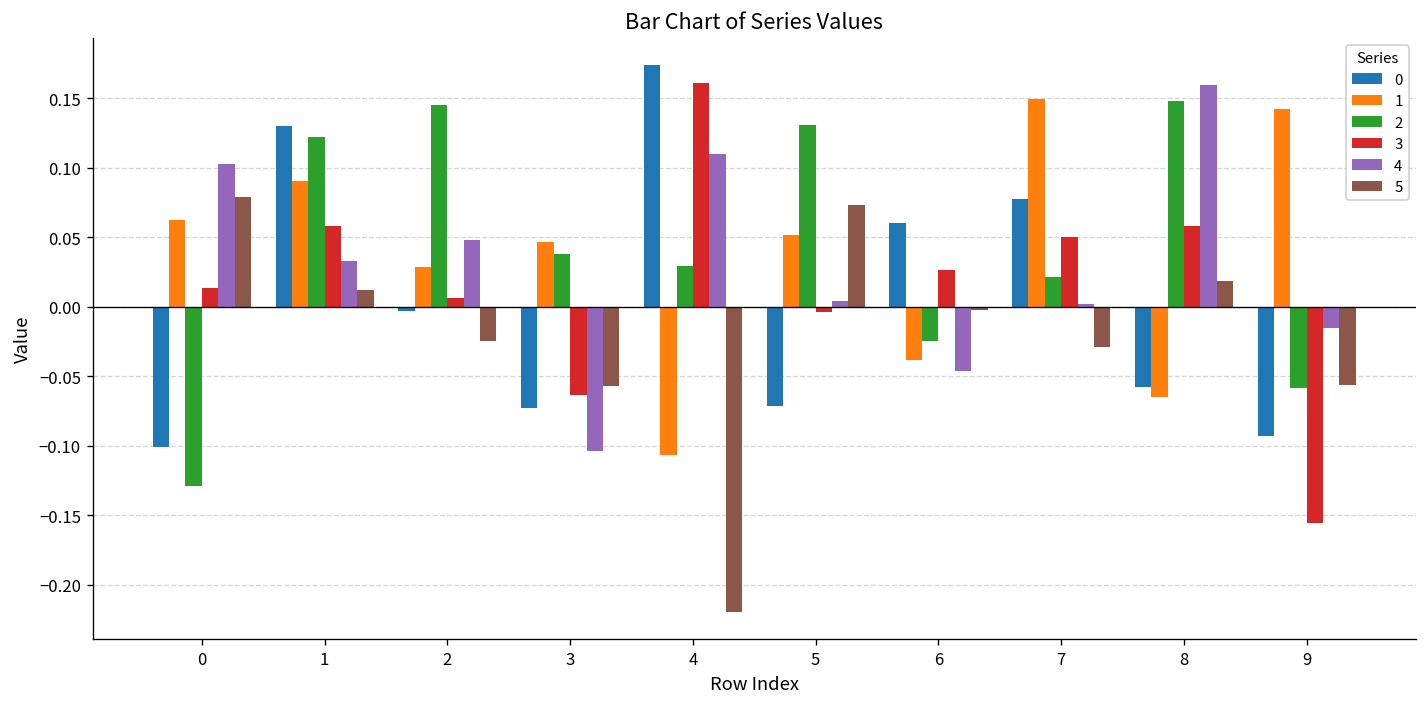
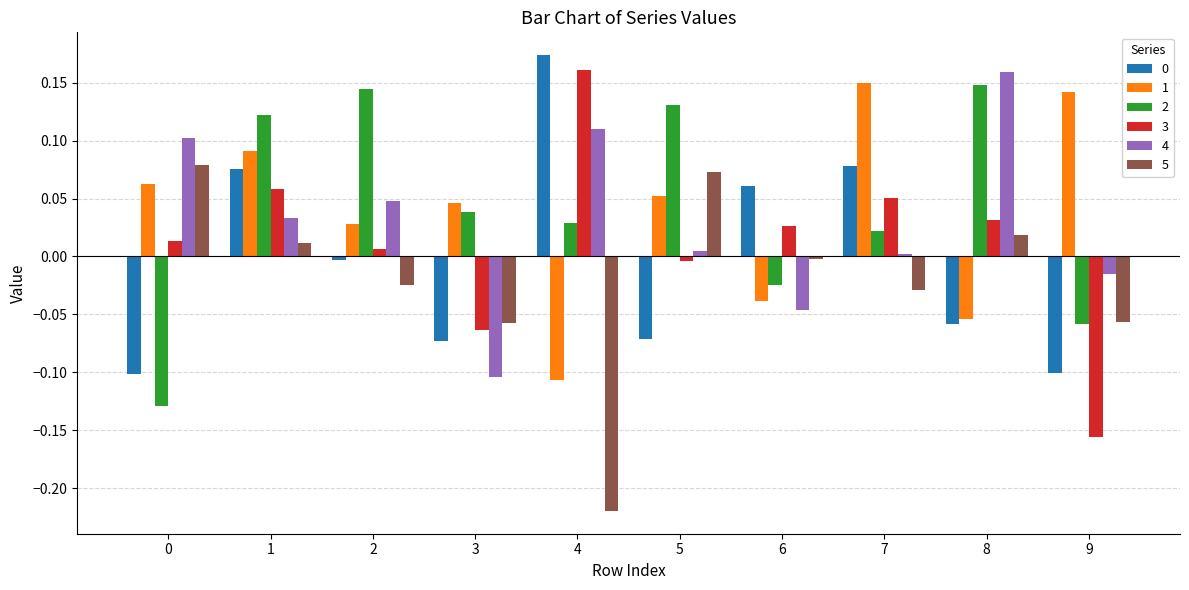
0, 1: 0.130 -> 0.076
1, 8: -0.065 -> -0.054
3, 8: 0.058 -> 0.031
0, 9: -0.093 -> -0.101
